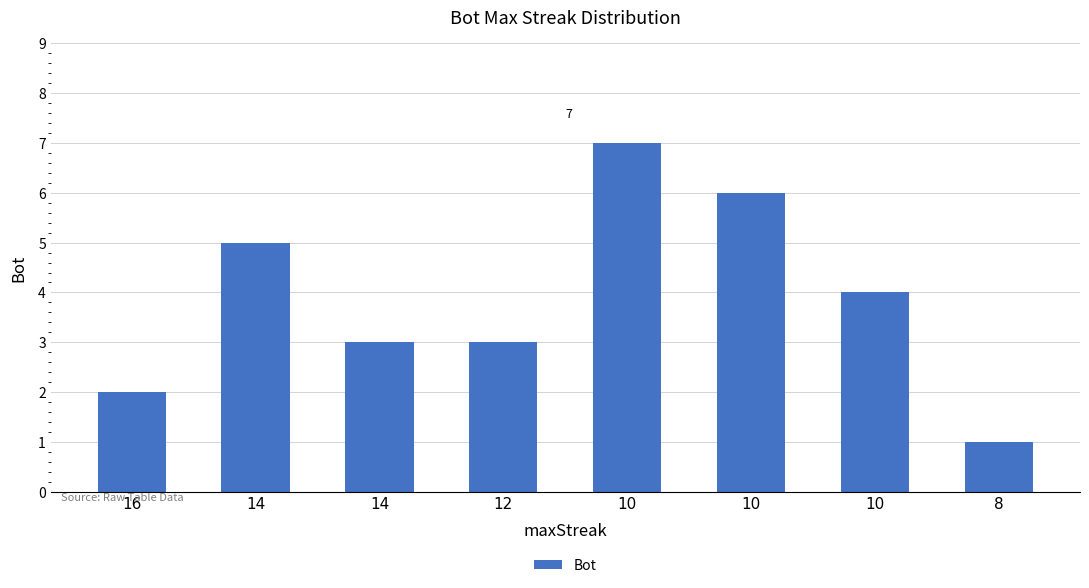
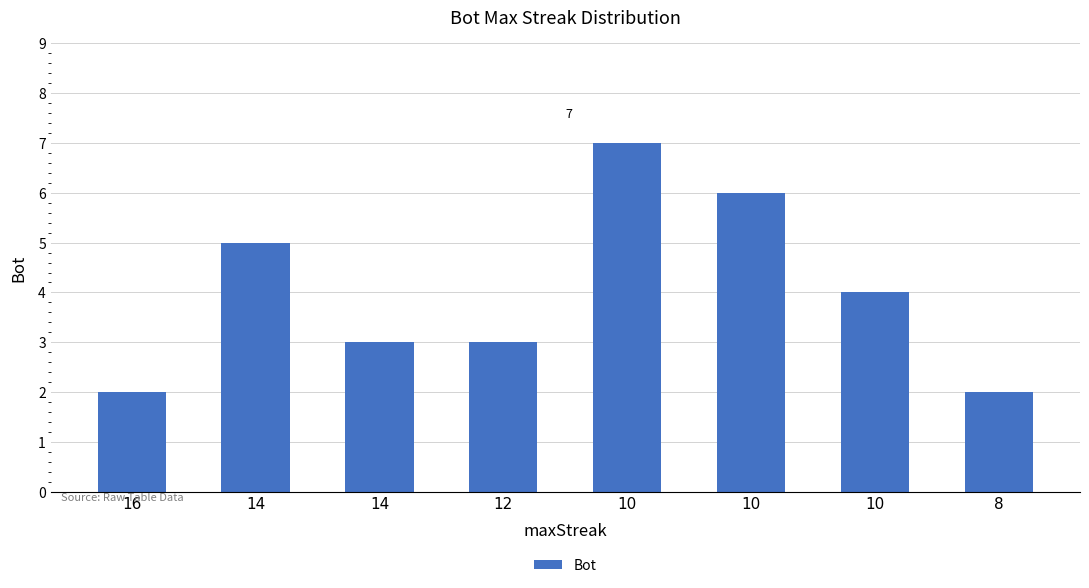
8: 1 -> 2
